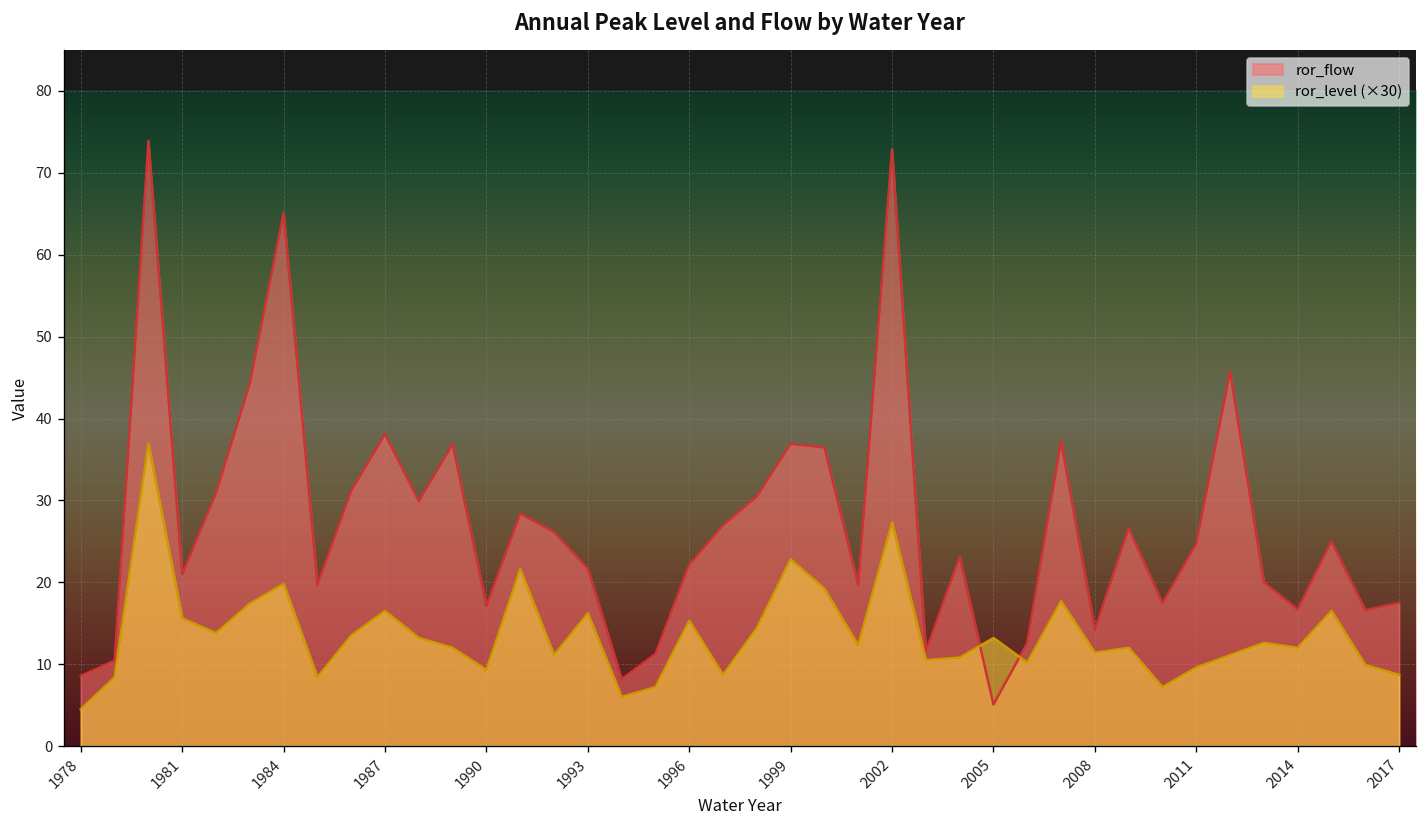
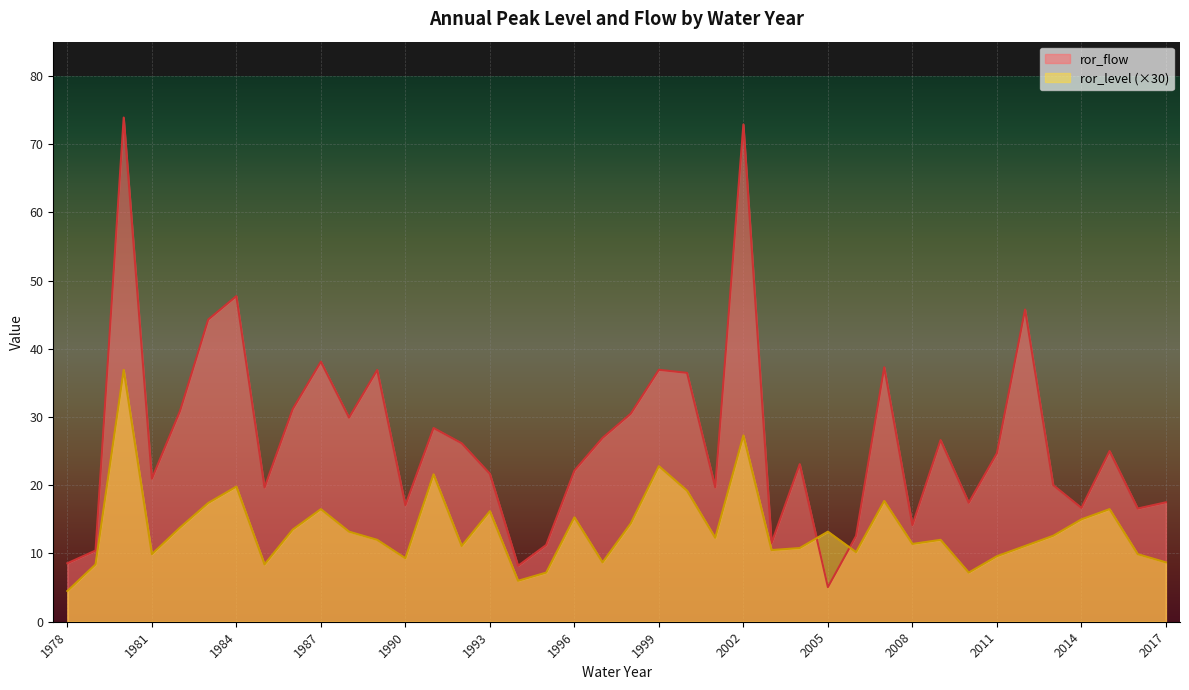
ror_level (×30), 1981: 16 -> 10
ror_flow, 1984: 65 -> 48
ror_level (×30), 2014: 12 -> 15
